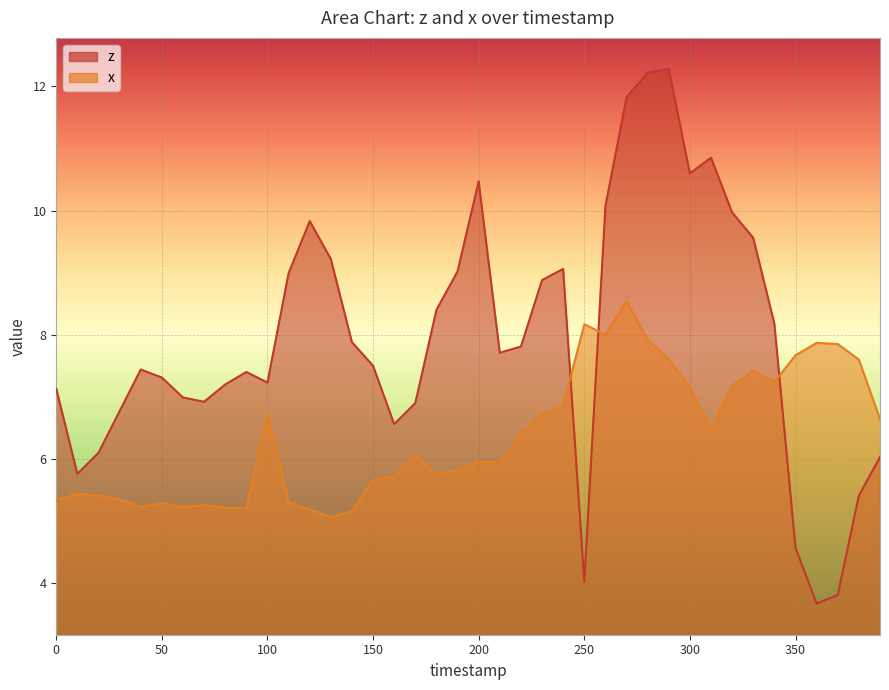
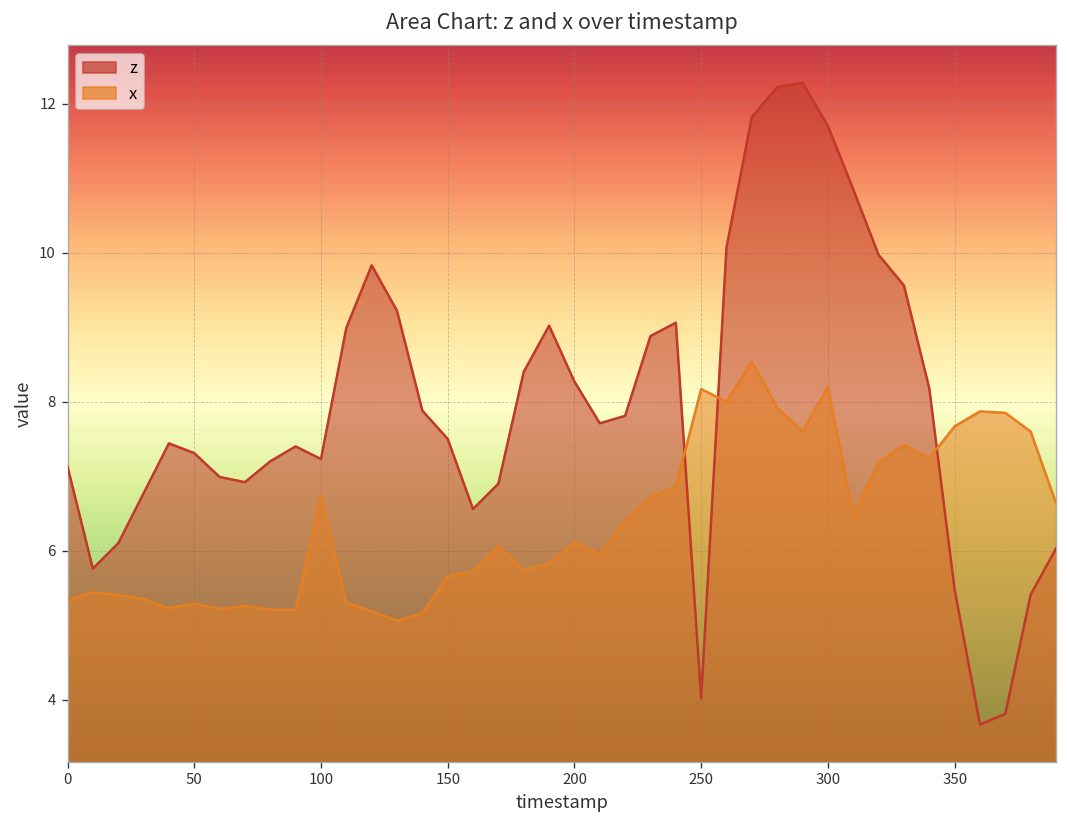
z, 200: 10.5 -> 8.3
x, 200: 6.0 -> 6.1
z, 300: 10.6 -> 11.7
x, 300: 7.2 -> 8.2
z, 350: 4.6 -> 5.5
